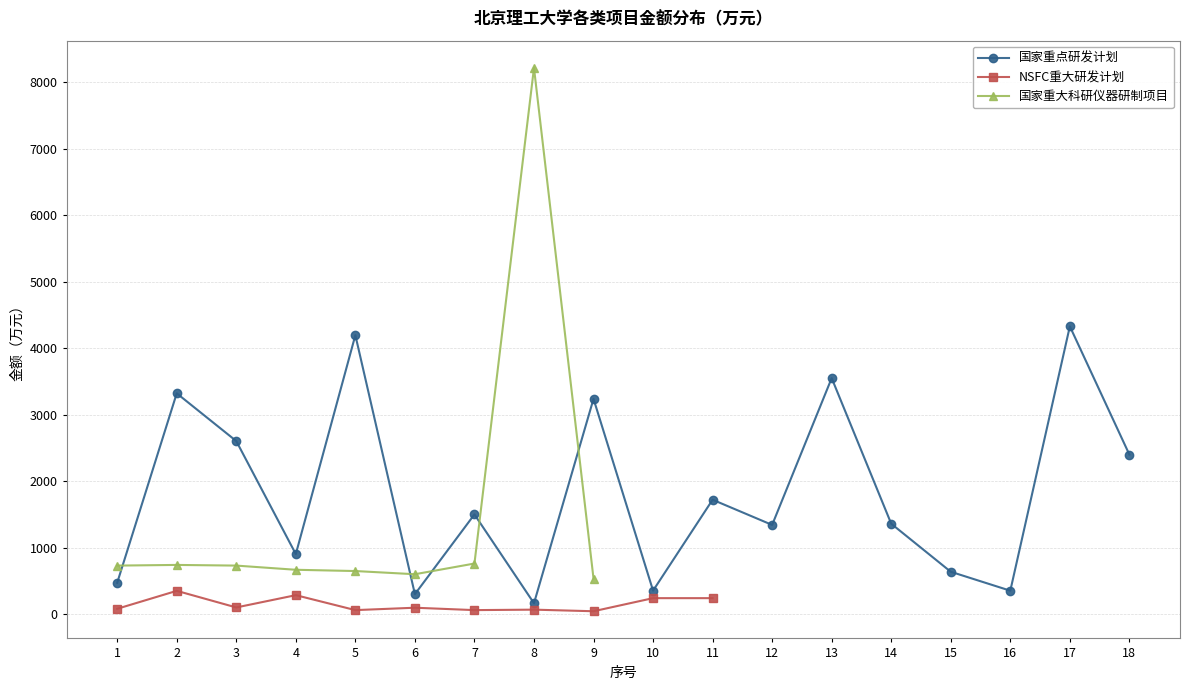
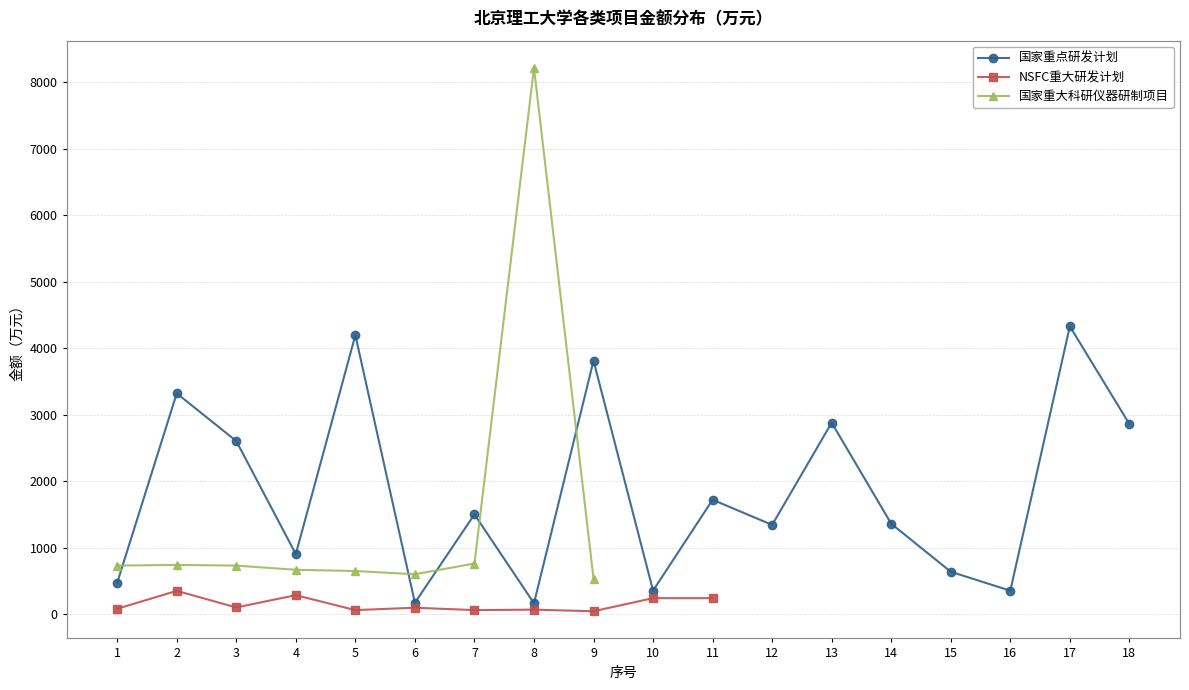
国家重点研发计划, 6: 300 -> 200
国家重点研发计划, 9: 3200 -> 3800
国家重点研发计划, 13: 3600 -> 2900
国家重点研发计划, 18: 2400 -> 2900
